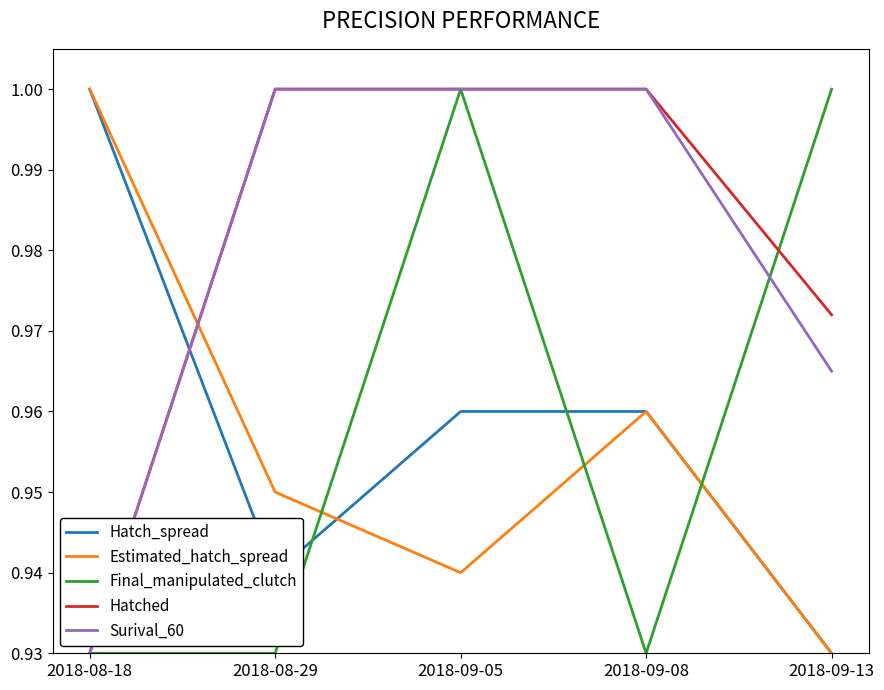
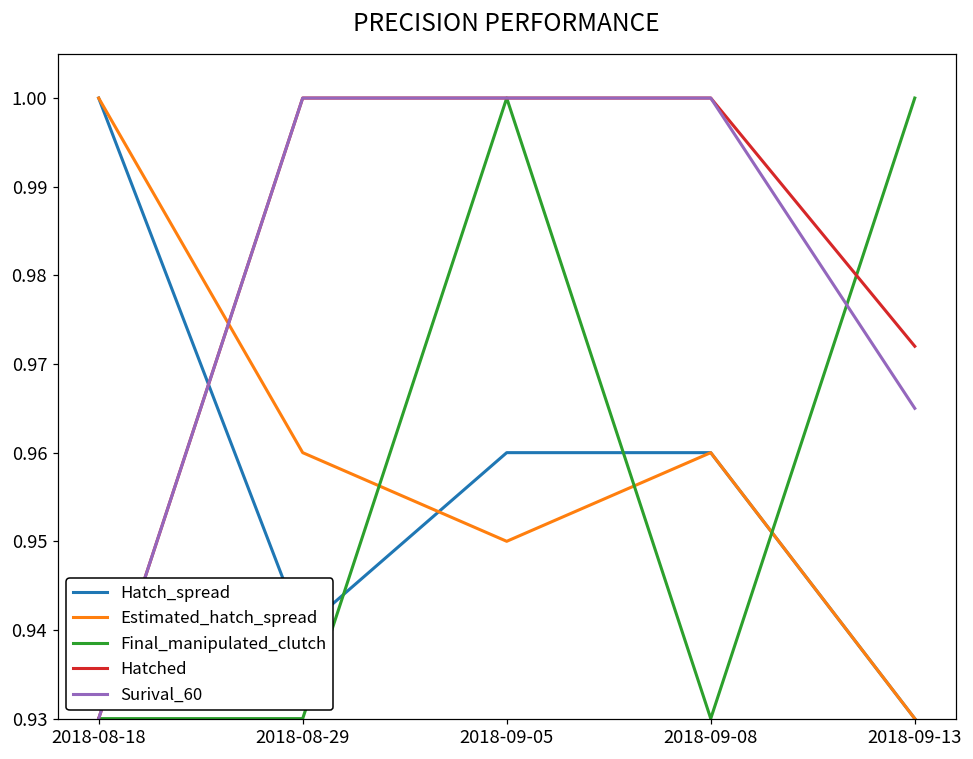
Estimated_hatch_spread, 2018-08-29: 0.950 -> 0.960
Estimated_hatch_spread, 2018-09-05: 0.940 -> 0.950
